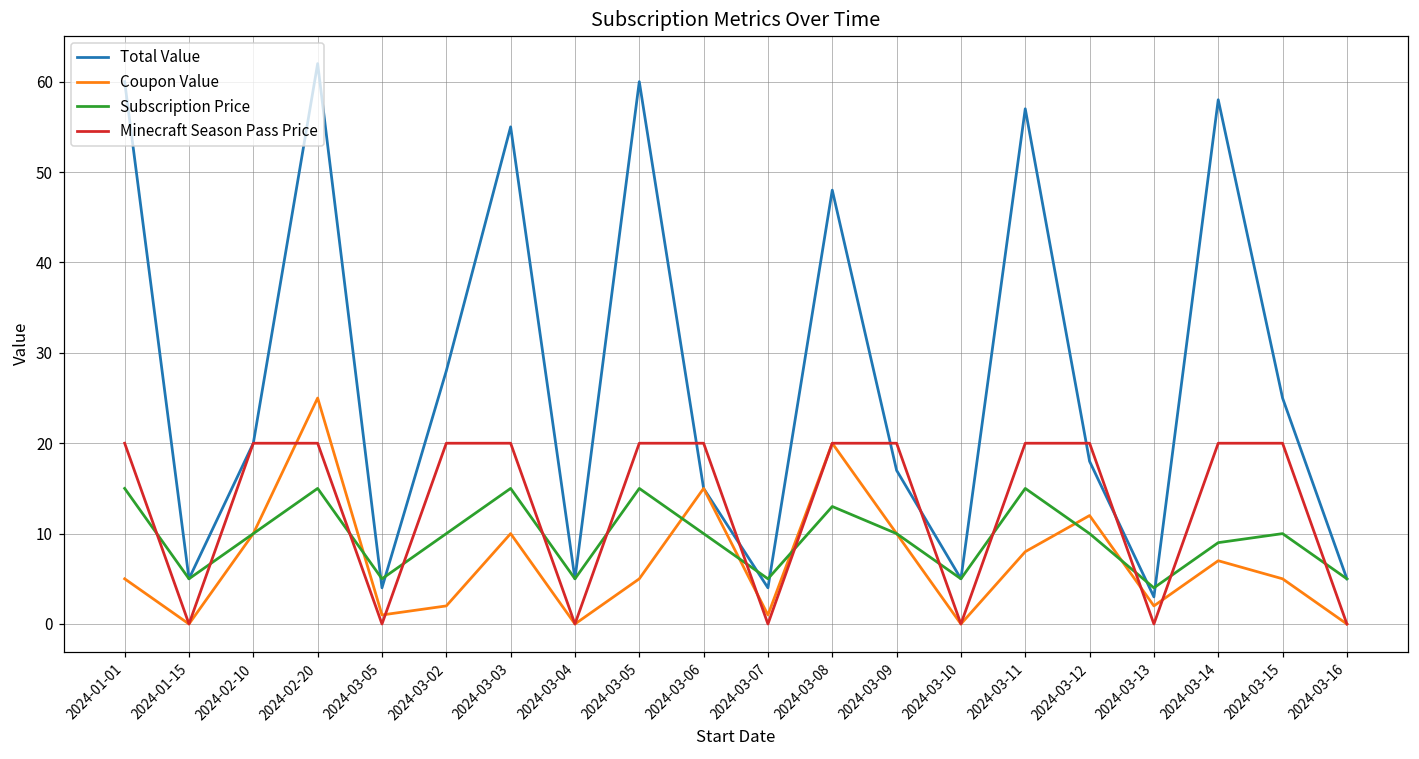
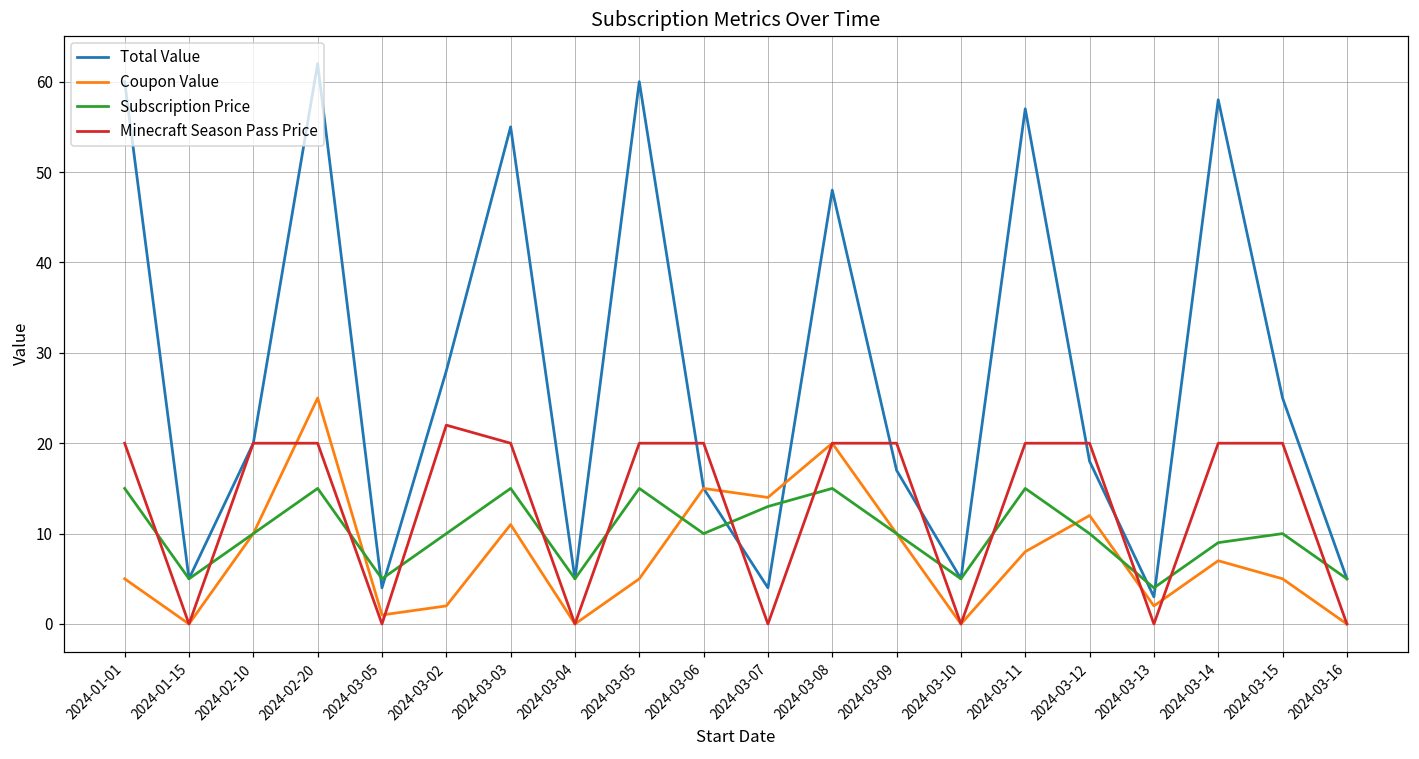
Minecraft Season Pass Price, 2024-03-02: 20 -> 22
Coupon Value, 2024-03-03: 10 -> 11
Coupon Value, 2024-03-07: 1 -> 14
Subscription Price, 2024-03-07: 5 -> 13
Subscription Price, 2024-03-08: 13 -> 15
